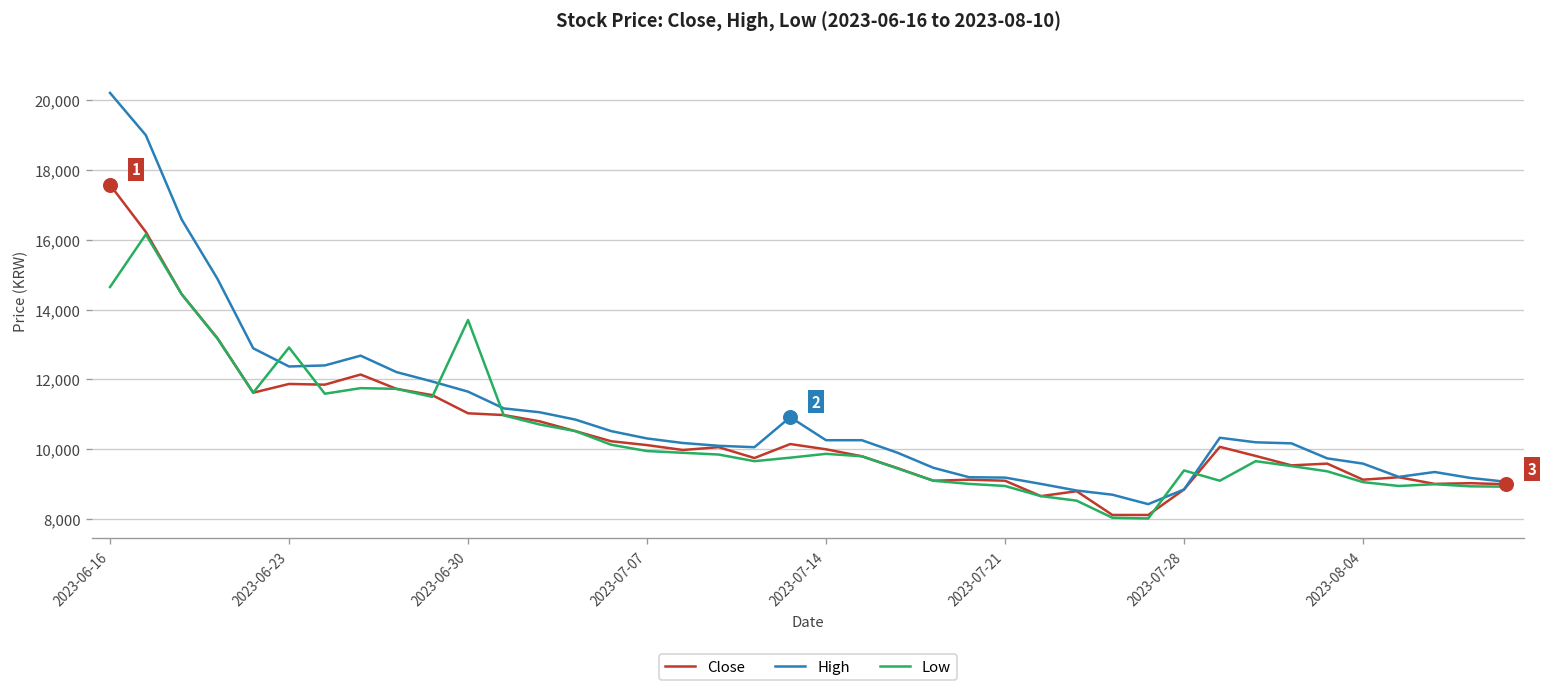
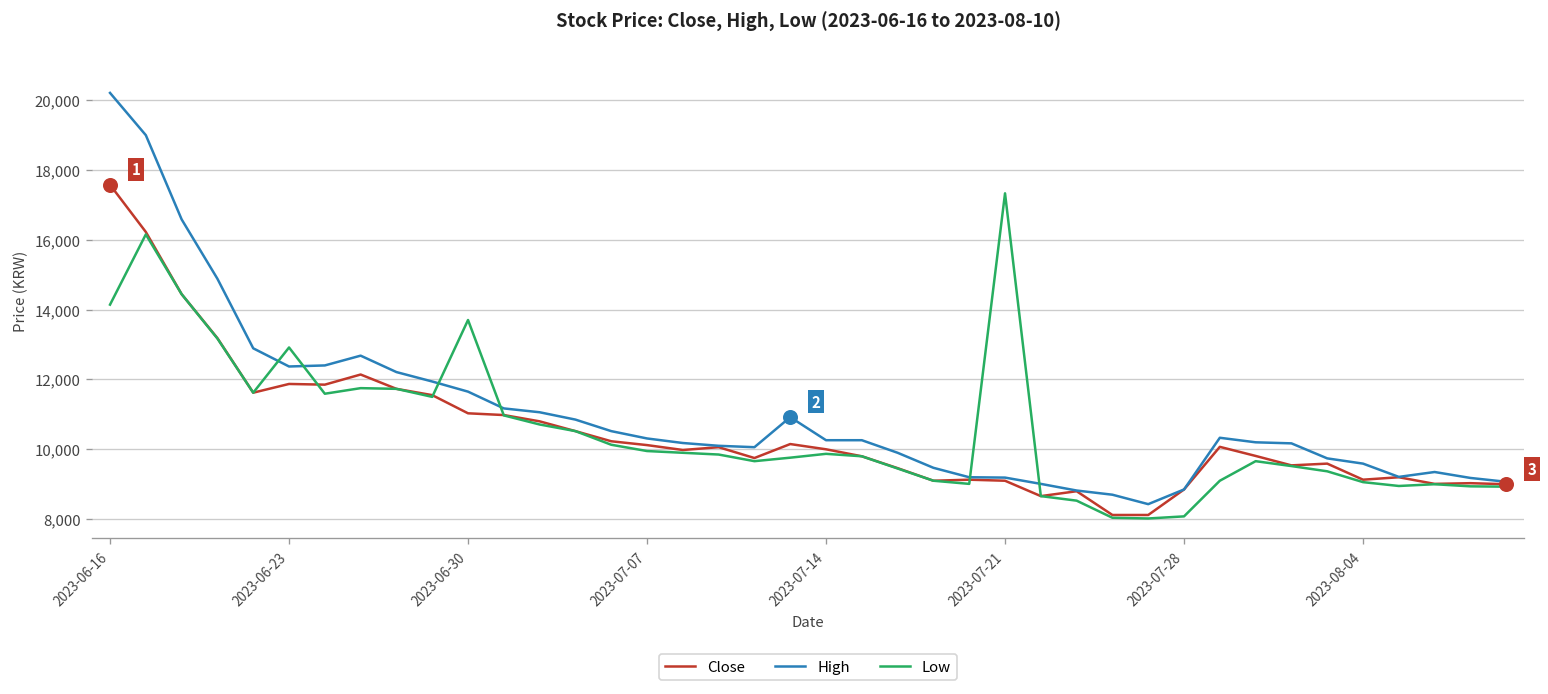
Low, 2023-06-16: 14,600 -> 14,100
Low, 2023-07-21: 9,000 -> 17,300
Low, 2023-07-28: 9,400 -> 8,100
